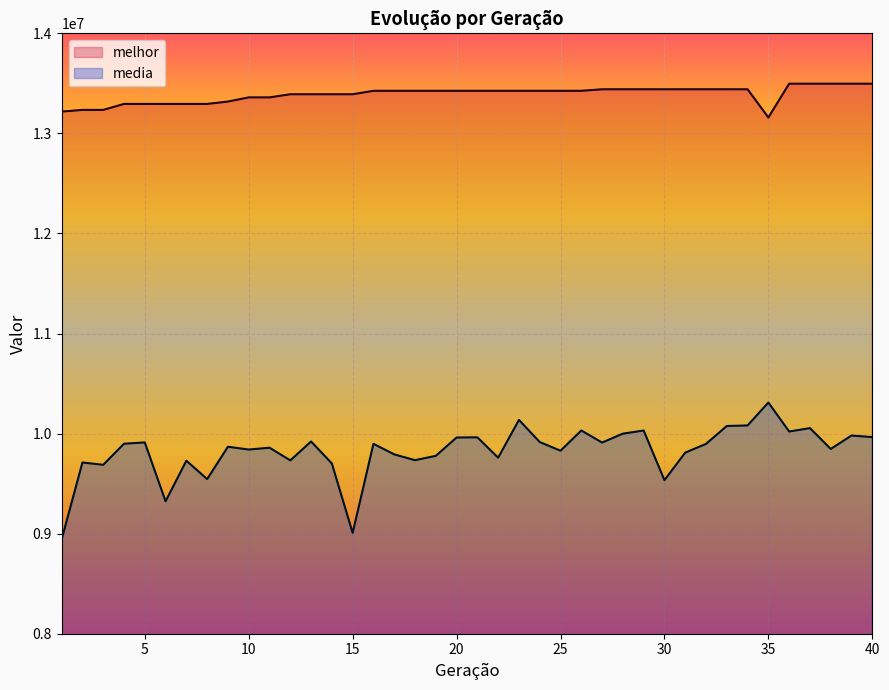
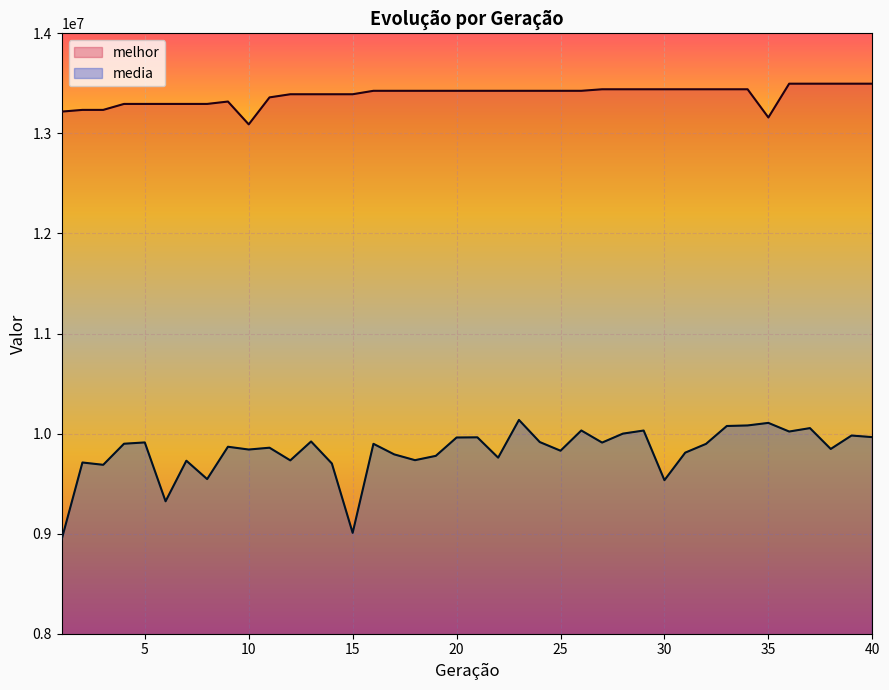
melhor, 10: 13360000 -> 13090000
media, 35: 10310000 -> 10110000
